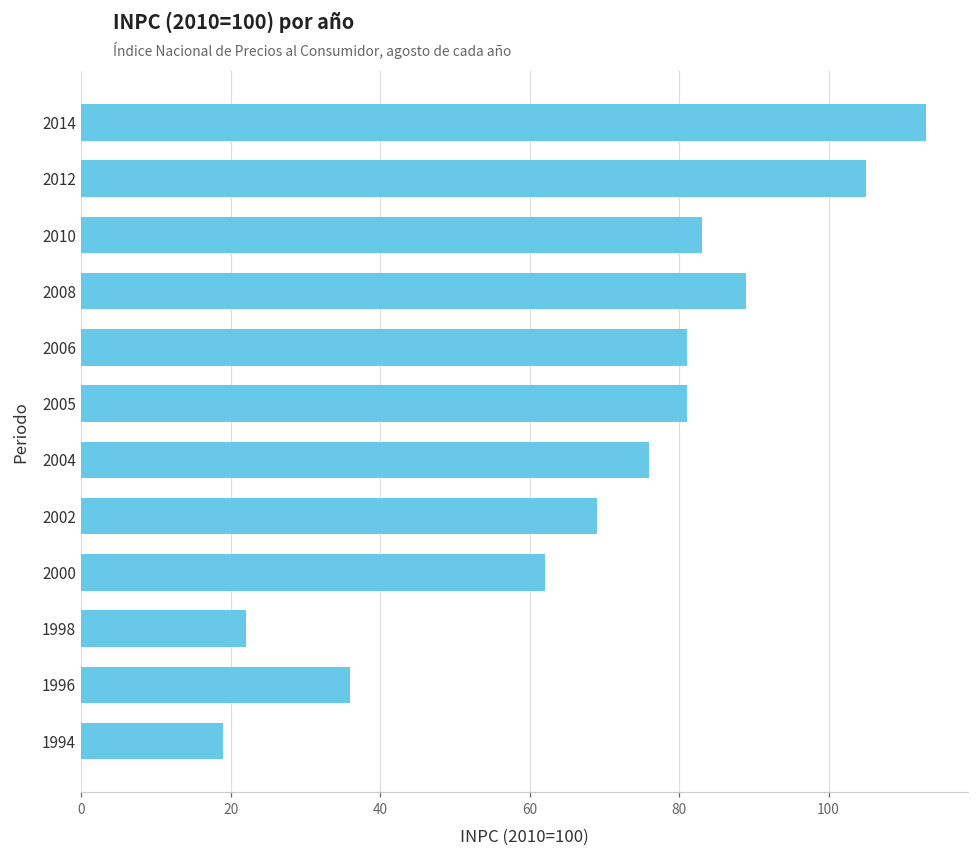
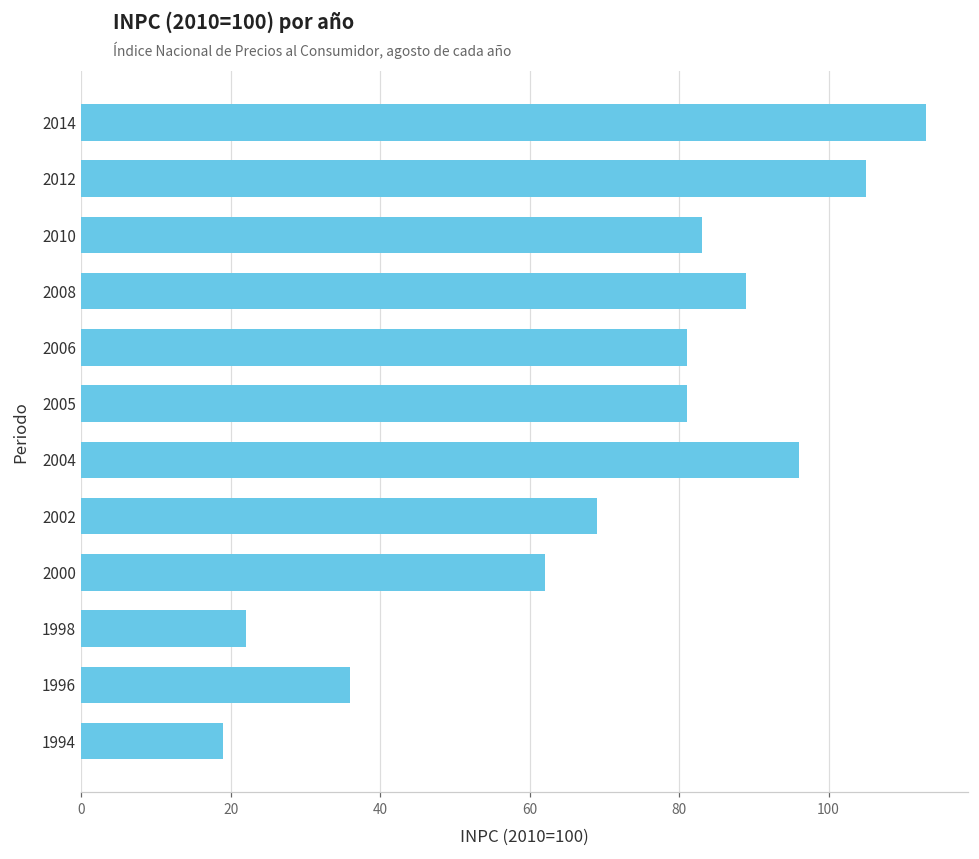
2004: 76 -> 96
